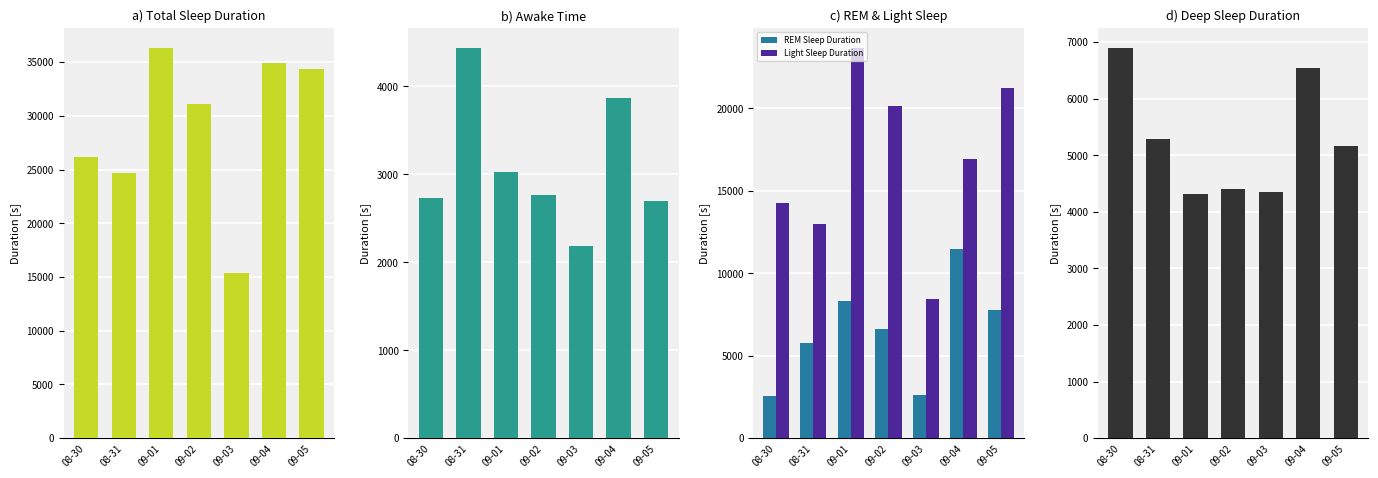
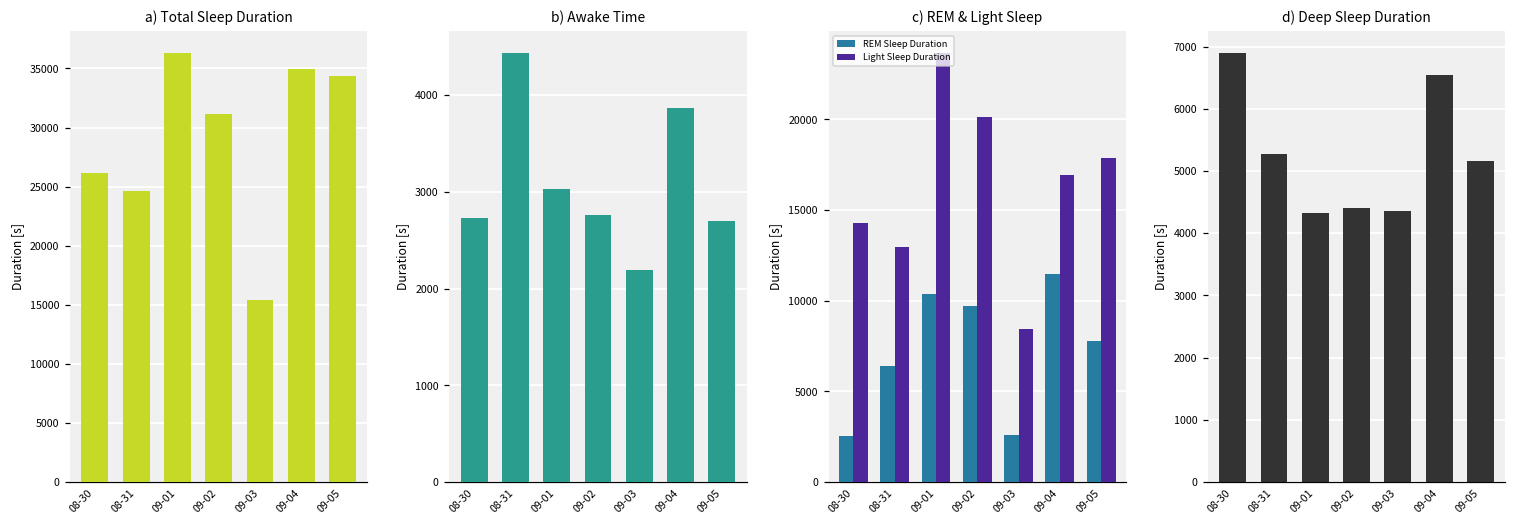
c) REM & Light Sleep, REM Sleep Duration, 08-31: 5800 -> 6400
c) REM & Light Sleep, REM Sleep Duration, 09-01: 8300 -> 10400
c) REM & Light Sleep, REM Sleep Duration, 09-02: 6600 -> 9700
c) REM & Light Sleep, Light Sleep Duration, 09-05: 21200 -> 17900
